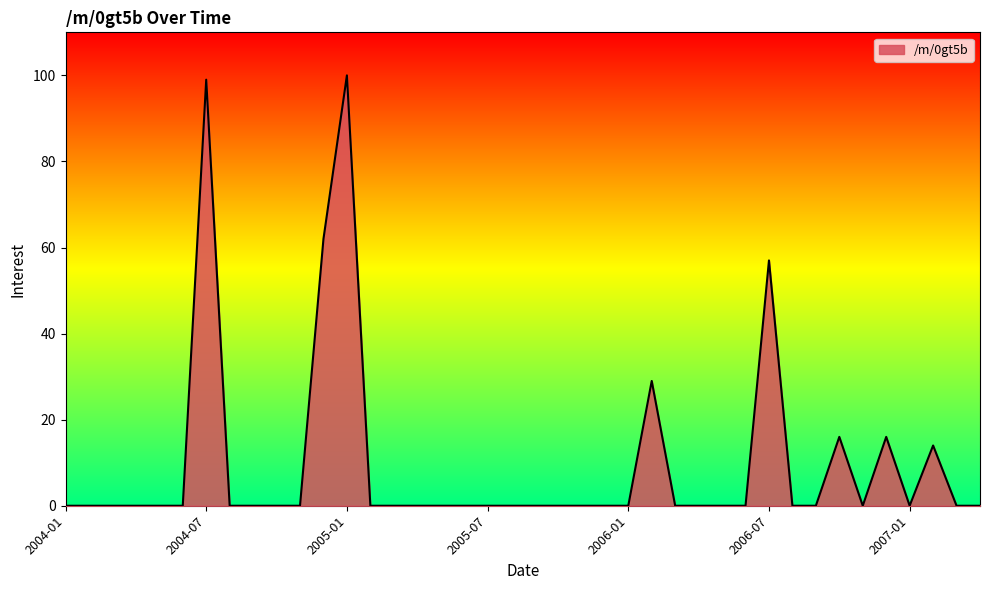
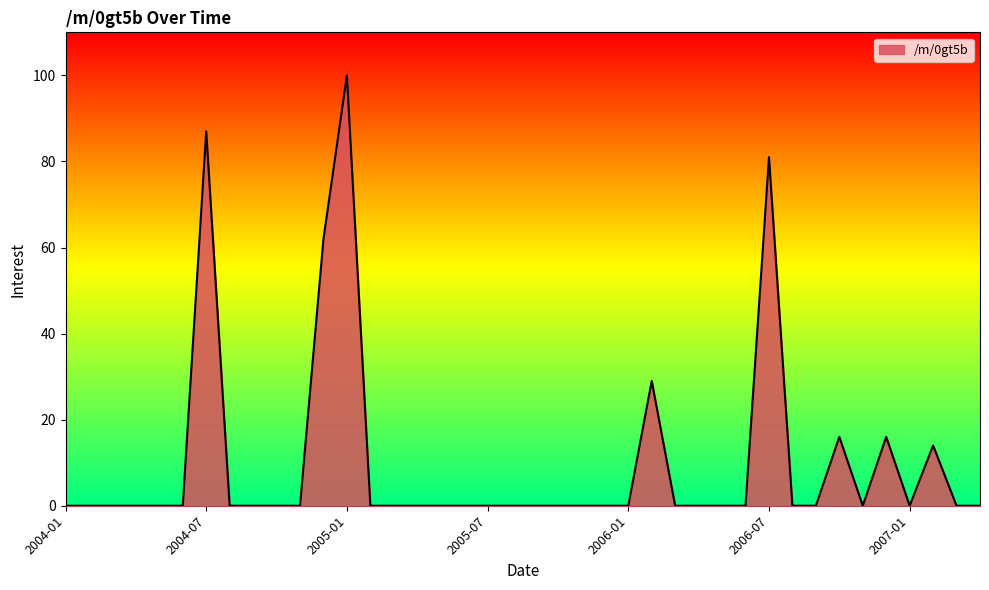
2004-07: 99 -> 87
2006-07: 57 -> 81
